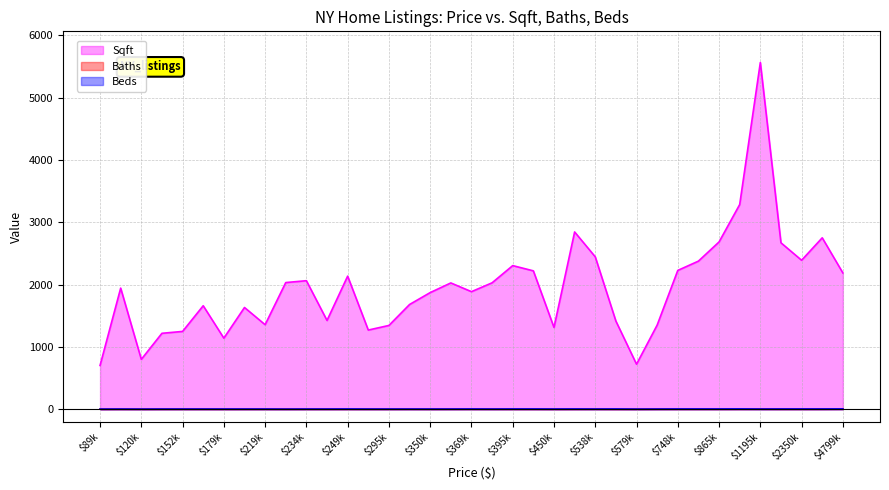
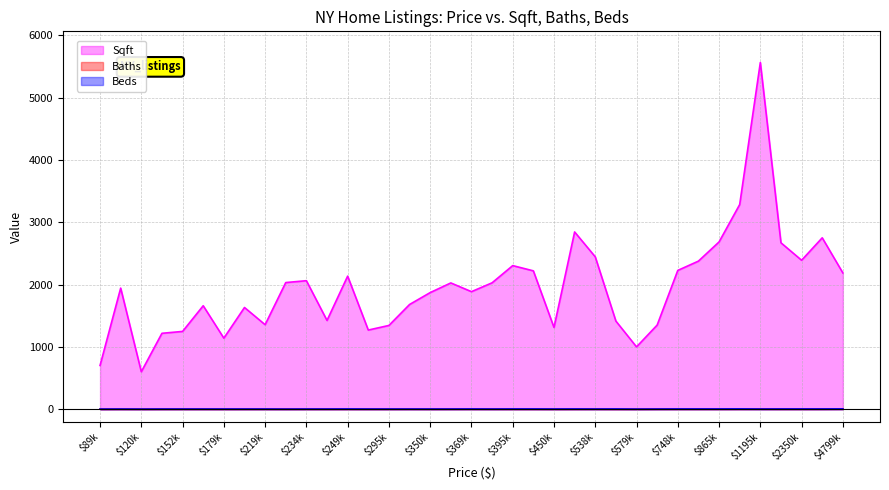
Sqft, $120k: 800 -> 600
Sqft, $579k: 700 -> 1000
